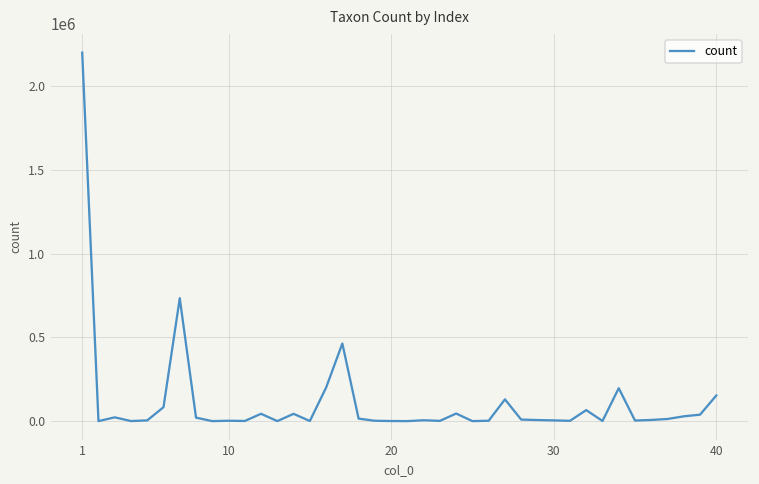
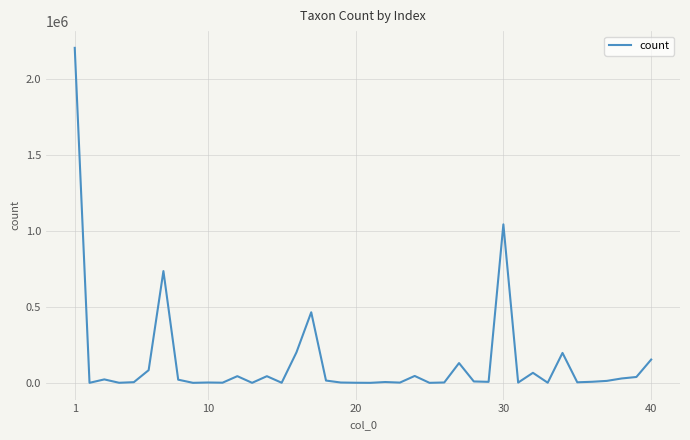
30: 0 -> 1040000
